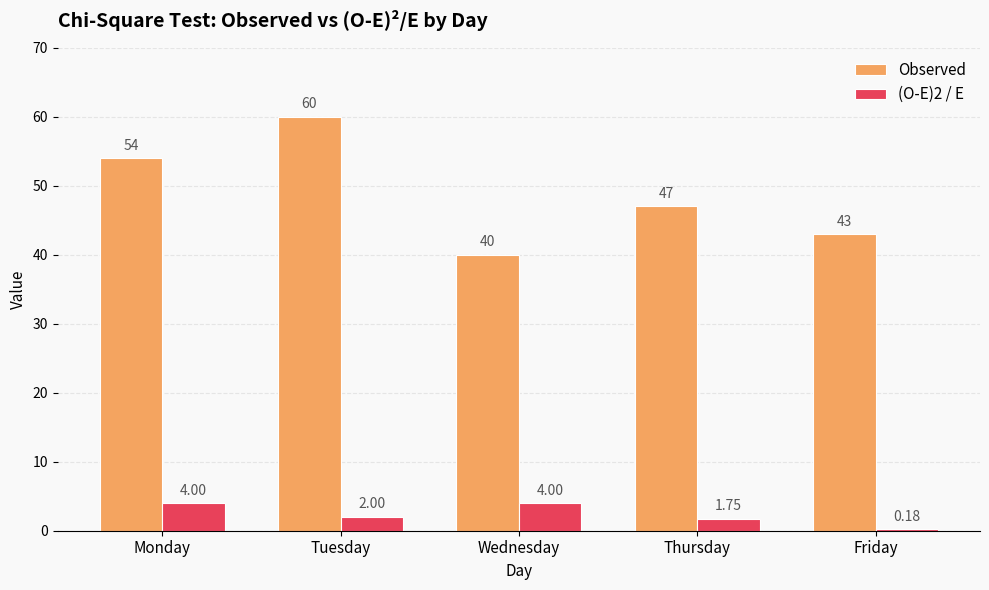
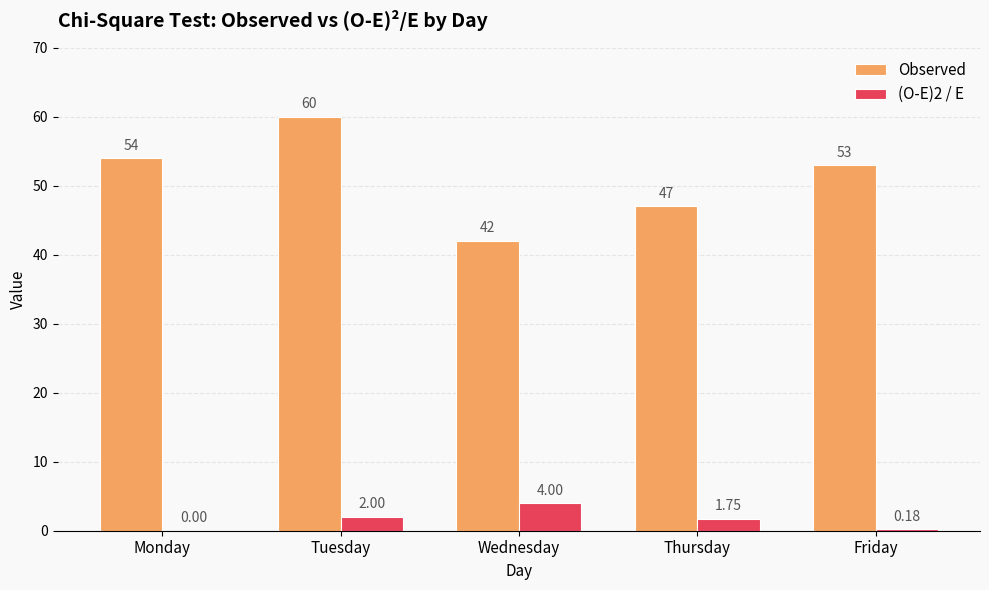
(O-E)2 / E, Monday: 4.00 -> 0.00
Observed, Wednesday: 40 -> 42
Observed, Friday: 43 -> 53
